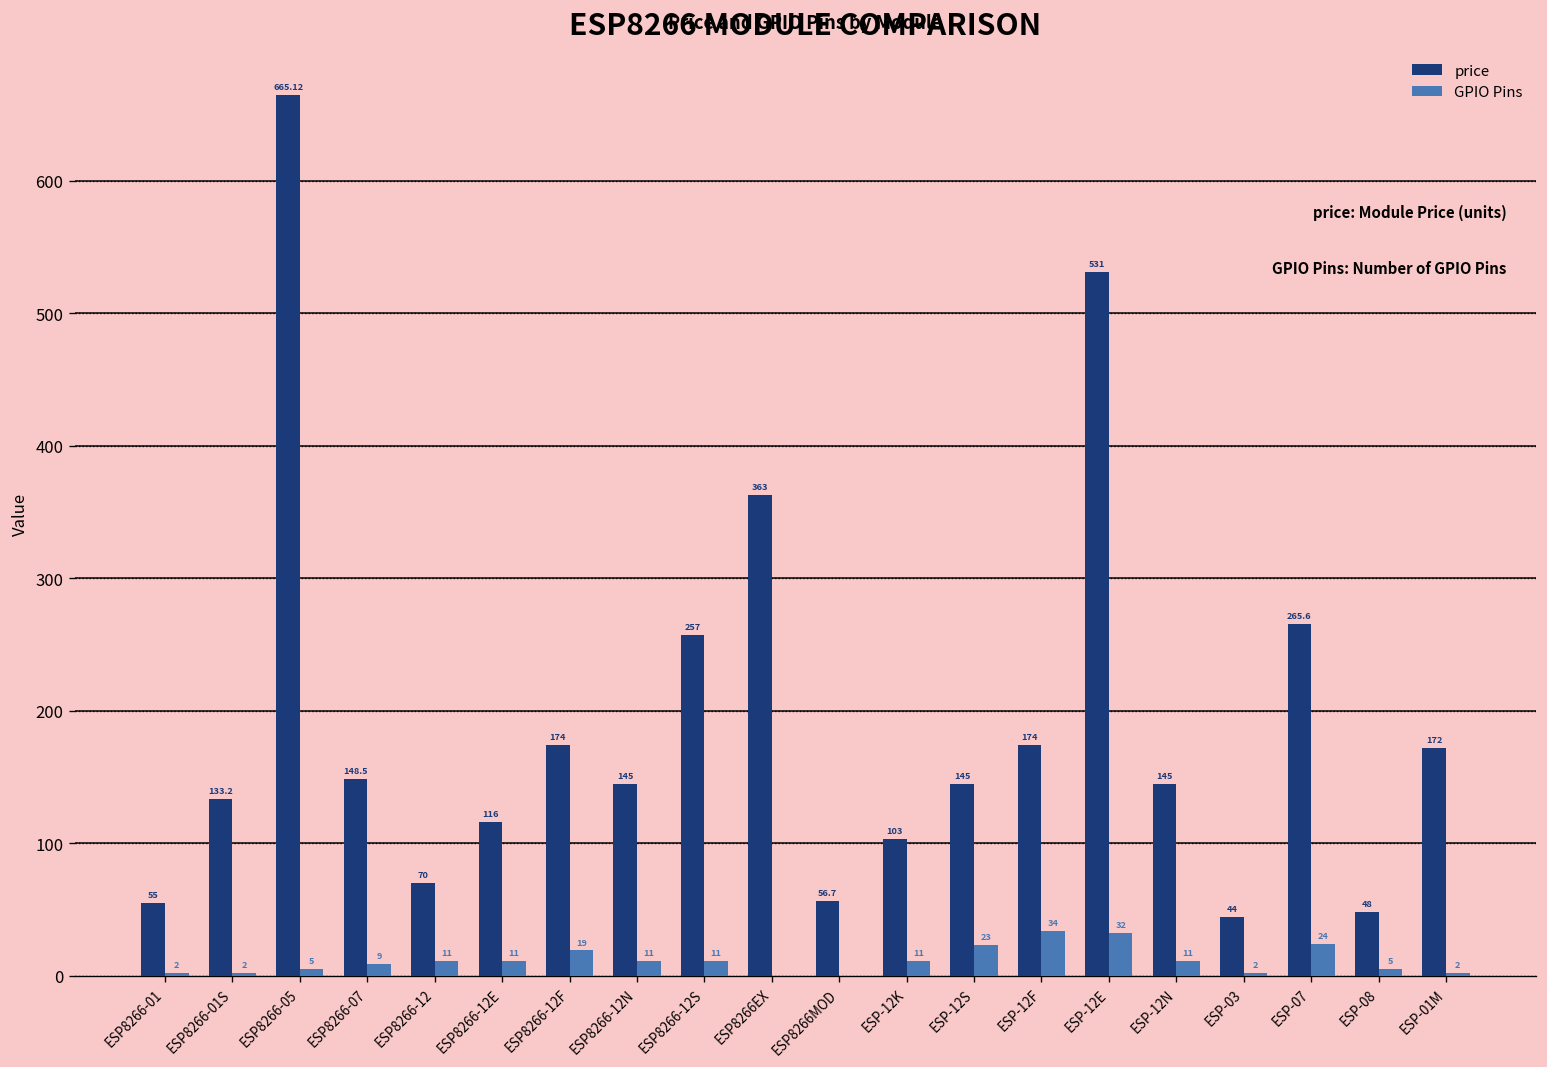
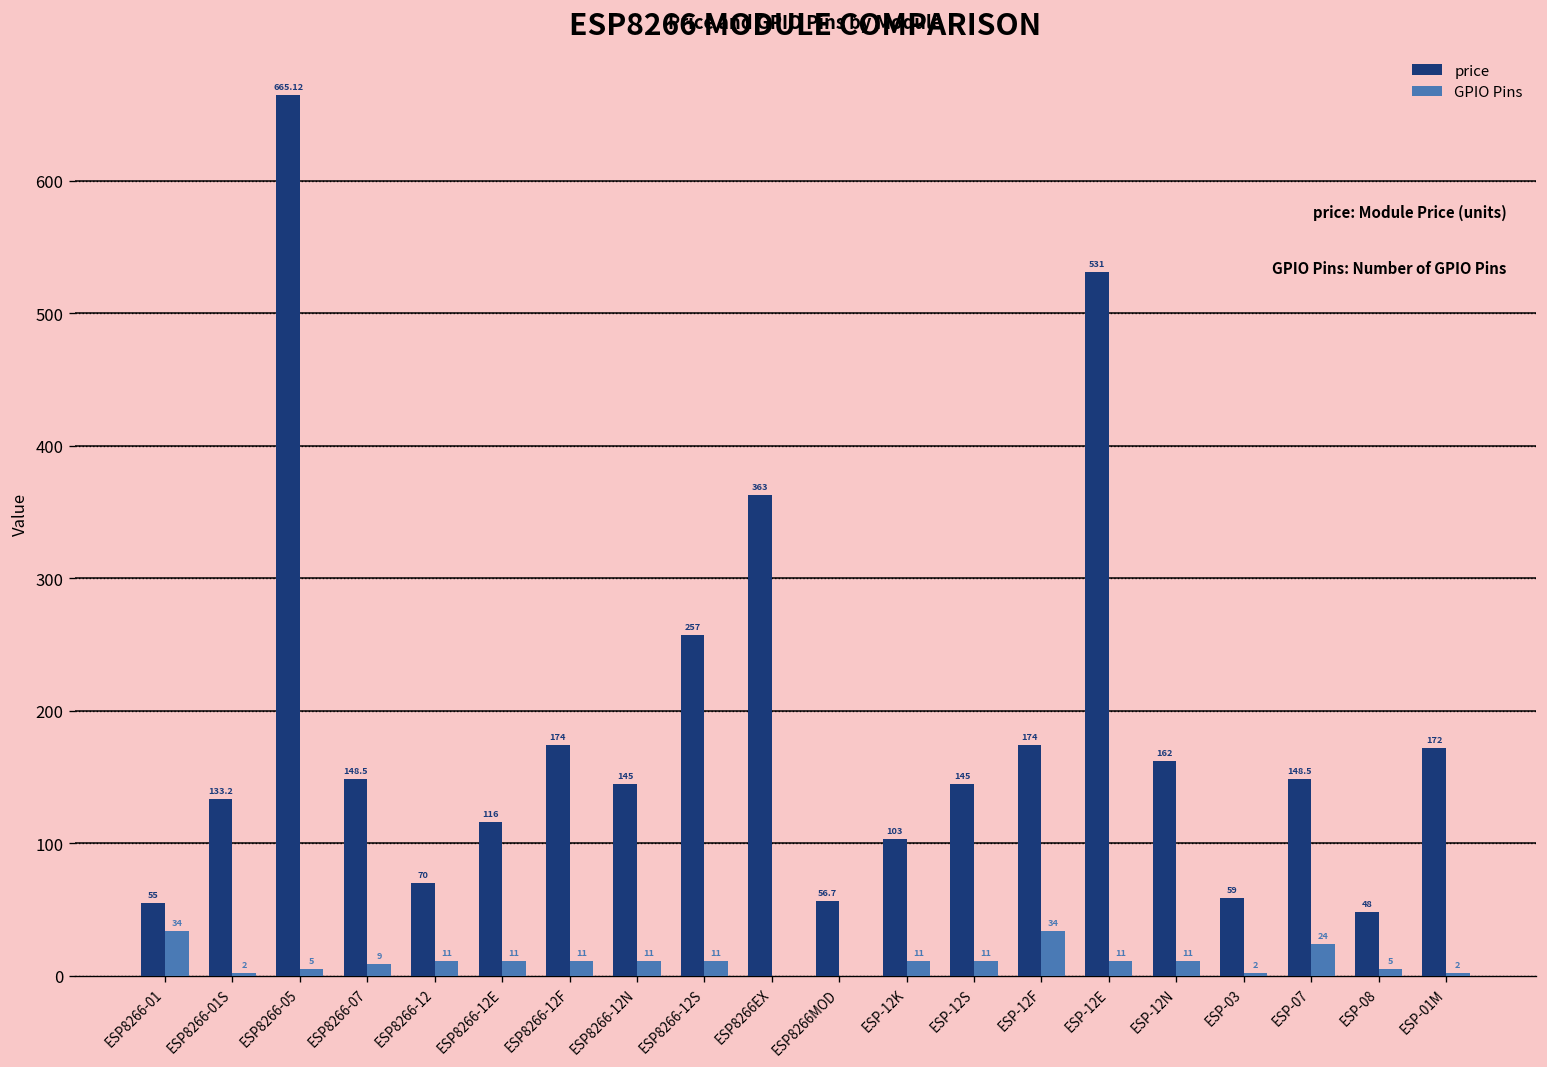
GPIO Pins, ESP8266-01: 2 -> 34
GPIO Pins, ESP8266-12F: 19 -> 11
GPIO Pins, ESP-12S: 23 -> 11
GPIO Pins, ESP-12E: 32 -> 11
price, ESP-12N: 145 -> 162
price, ESP-03: 44 -> 59
price, ESP-07: 265.6 -> 148.5
